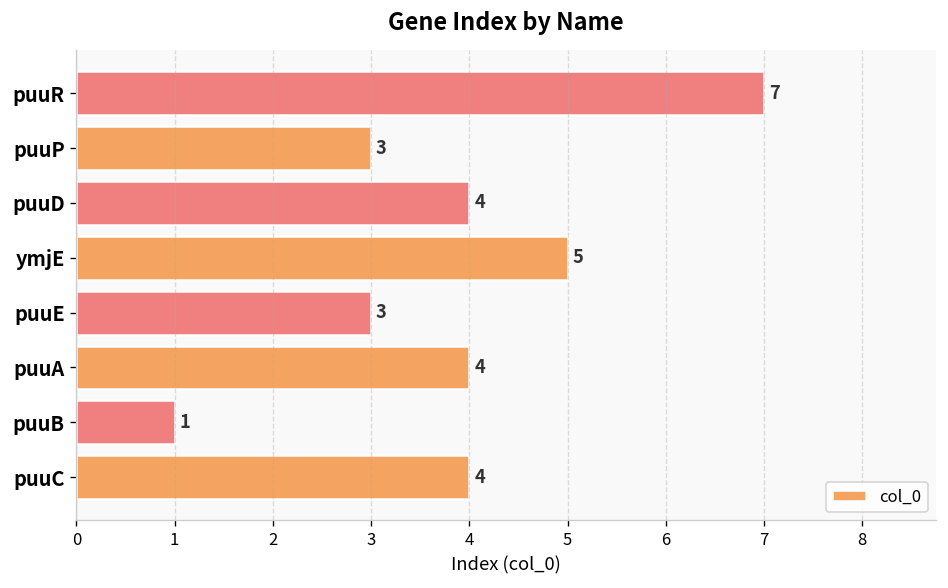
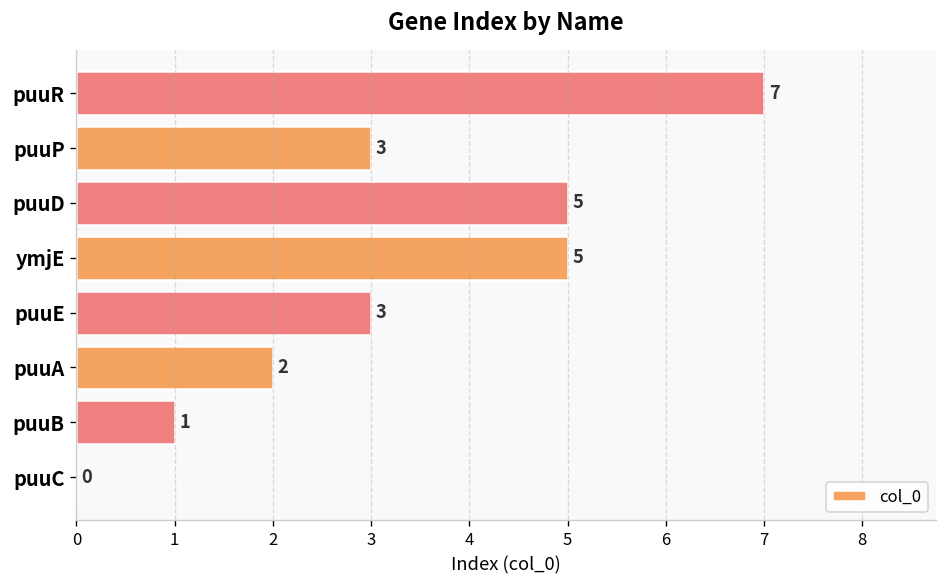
puuD: 4 -> 5
puuA: 4 -> 2
puuC: 4 -> 0
